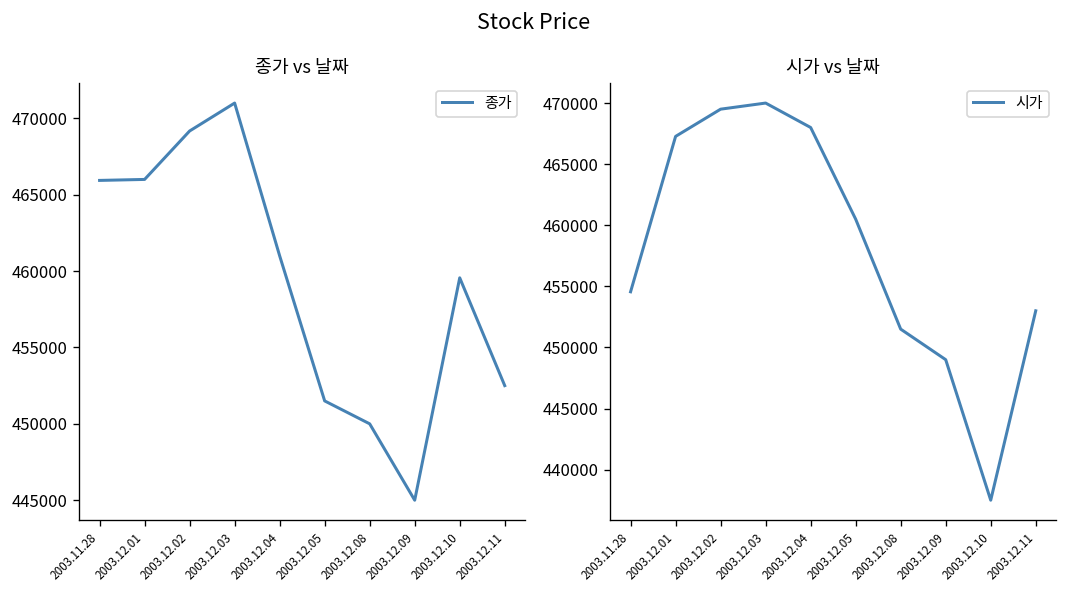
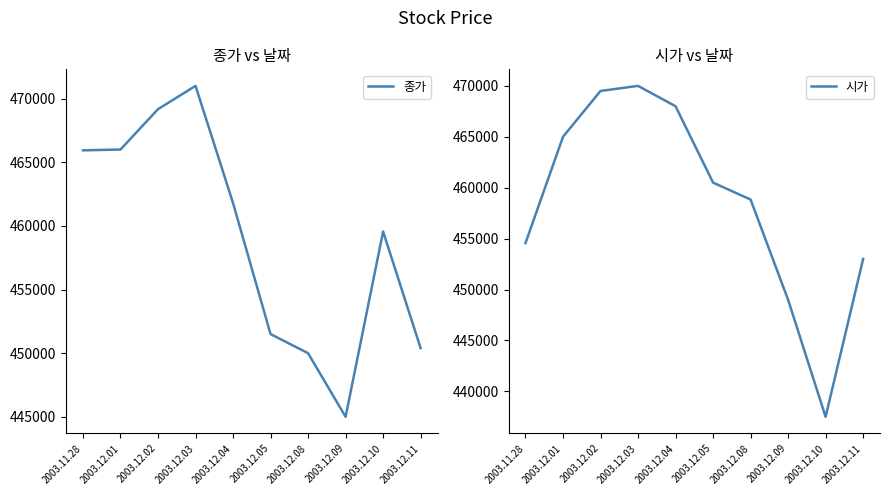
종가 vs 날짜, 2003.12.04: 461000 -> 461800
종가 vs 날짜, 2003.12.11: 452500 -> 450400
시가 vs 날짜, 2003.12.01: 467300 -> 465000
시가 vs 날짜, 2003.12.08: 451500 -> 458800
